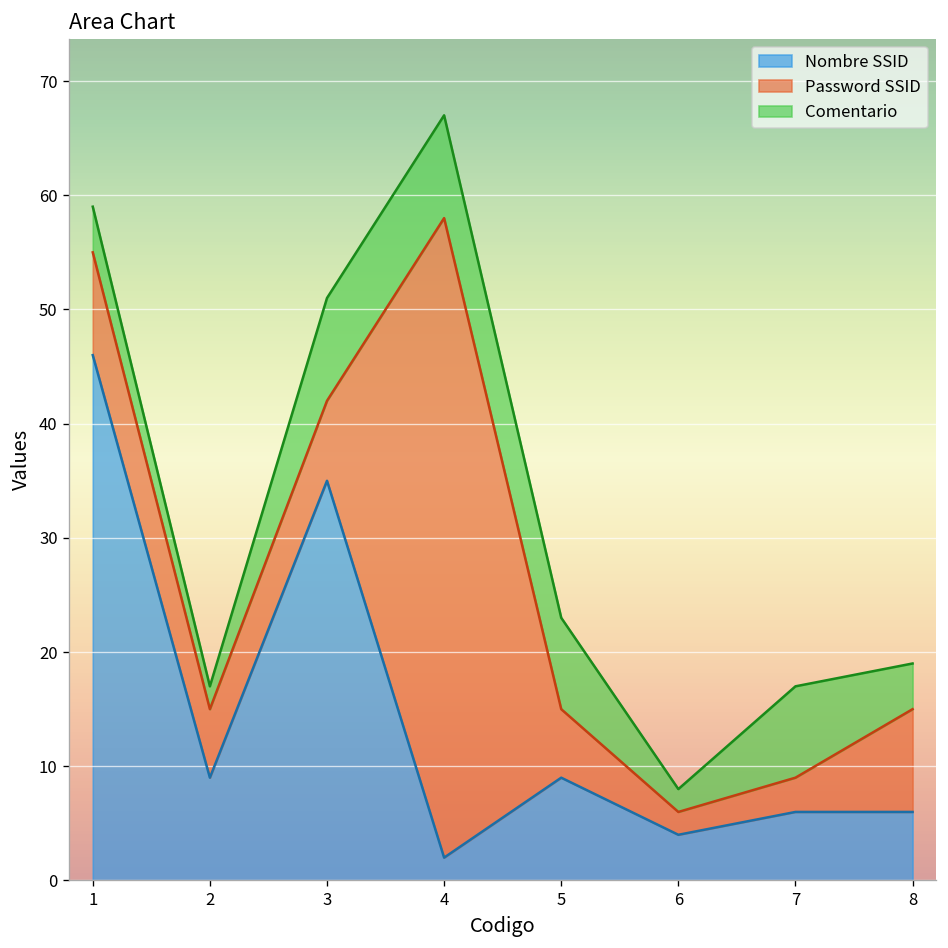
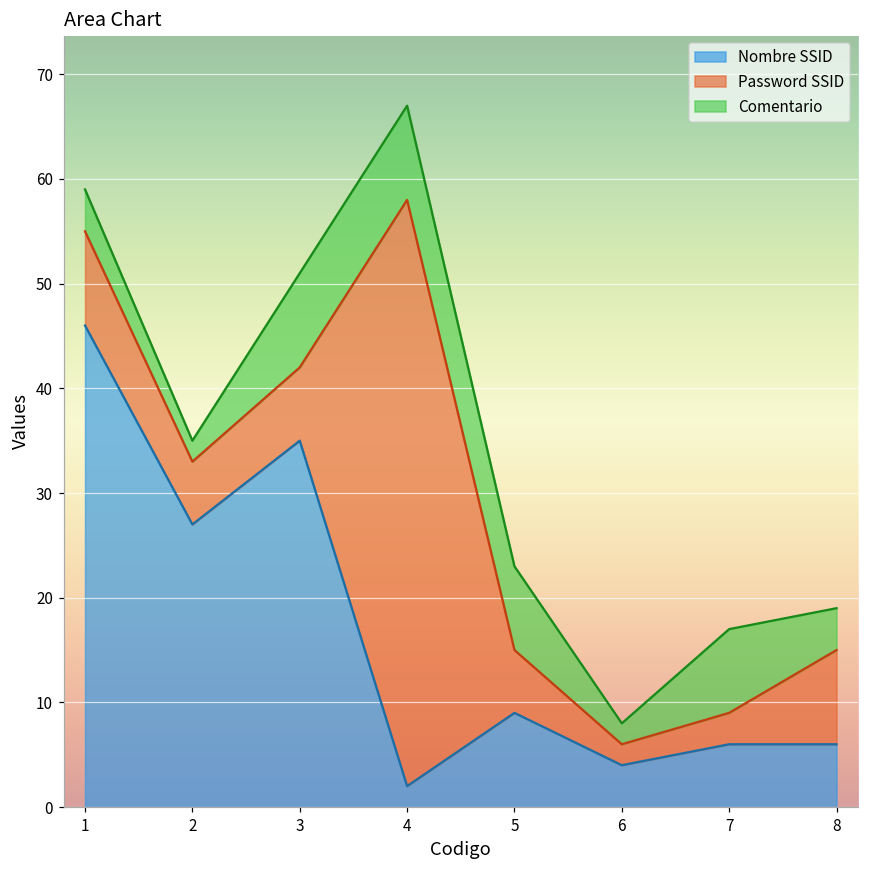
Nombre SSID, 2: 9 -> 27
